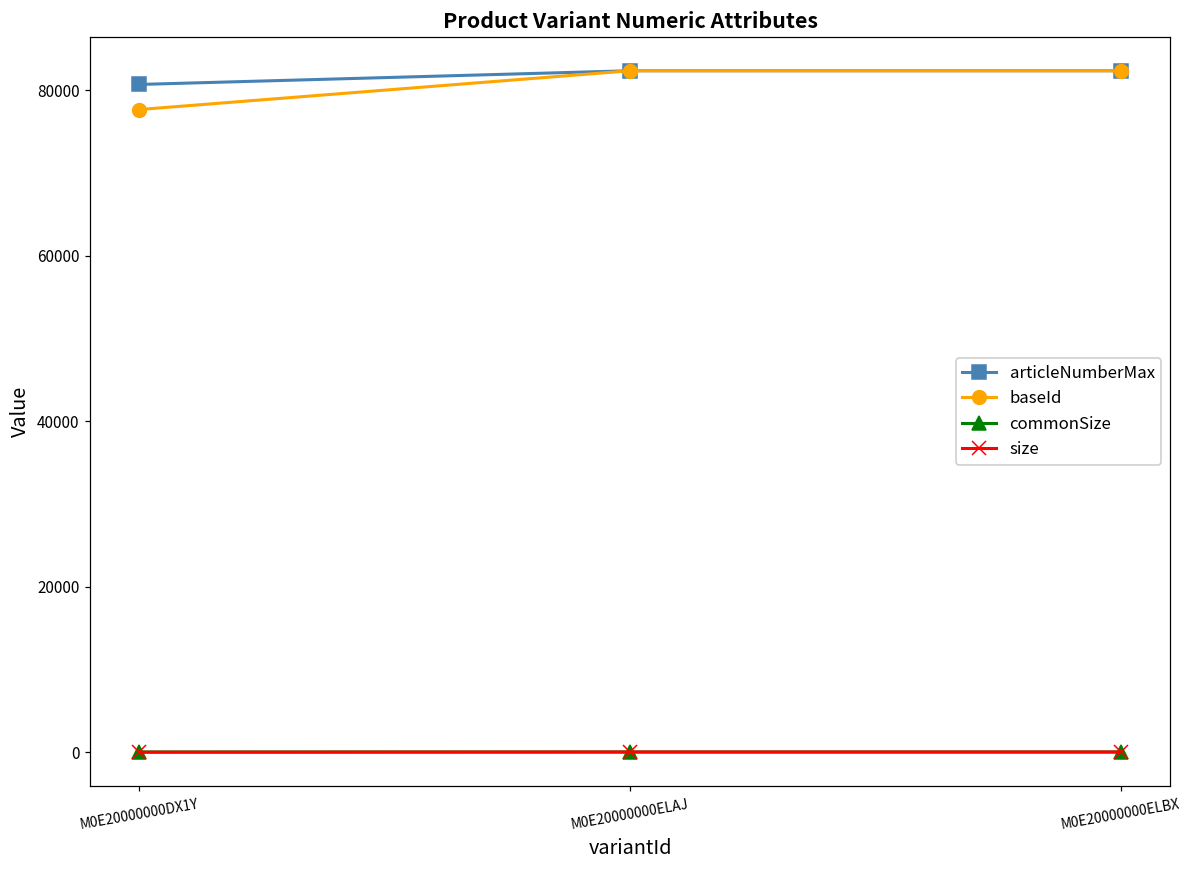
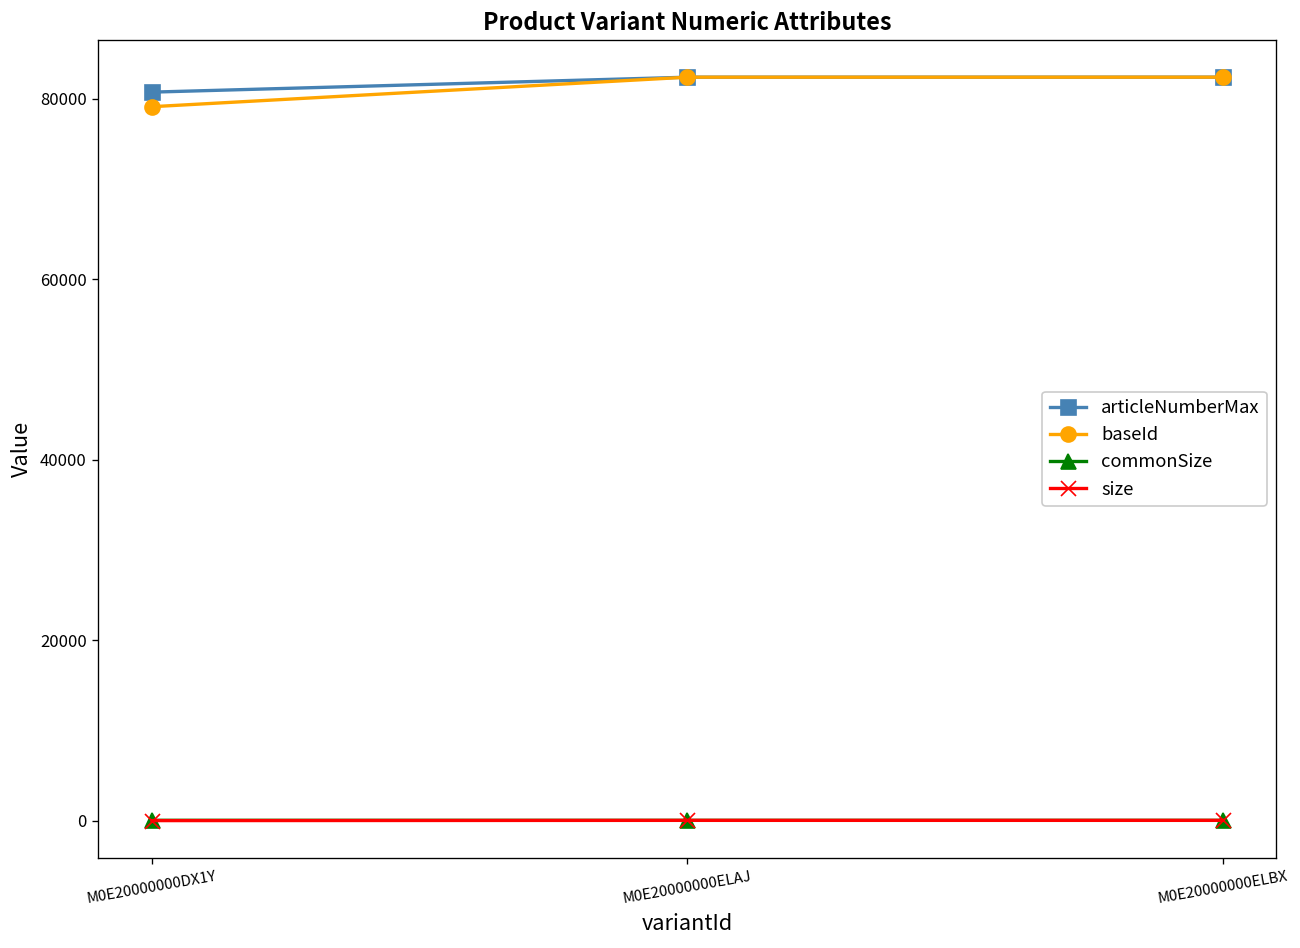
baseId, M0E20000000DX1Y: 78000 -> 79000
